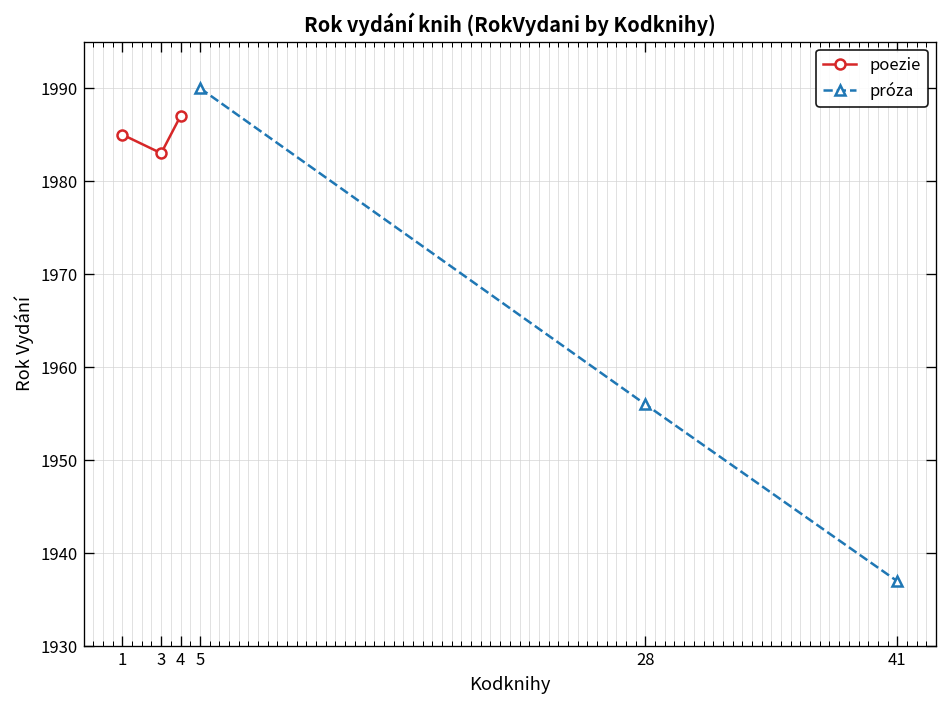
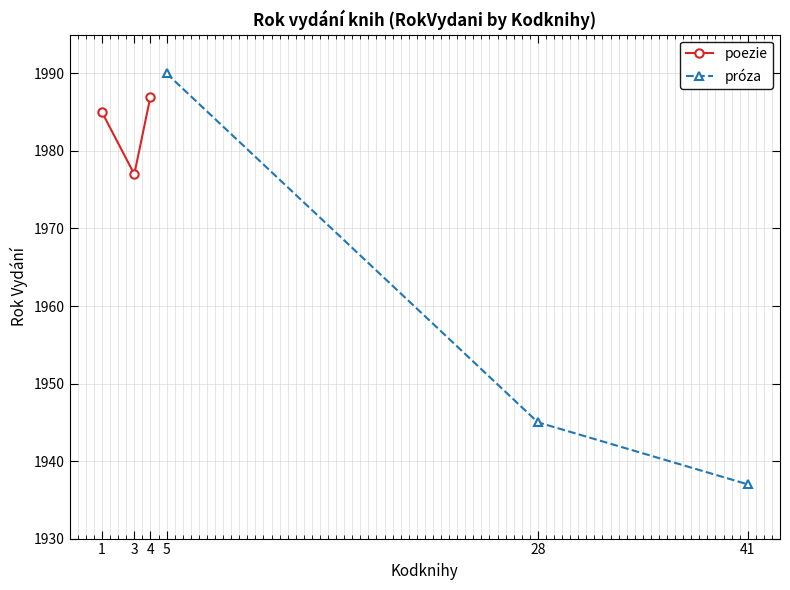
poezie, 3: 1983 -> 1977
próza, 28: 1956 -> 1945
